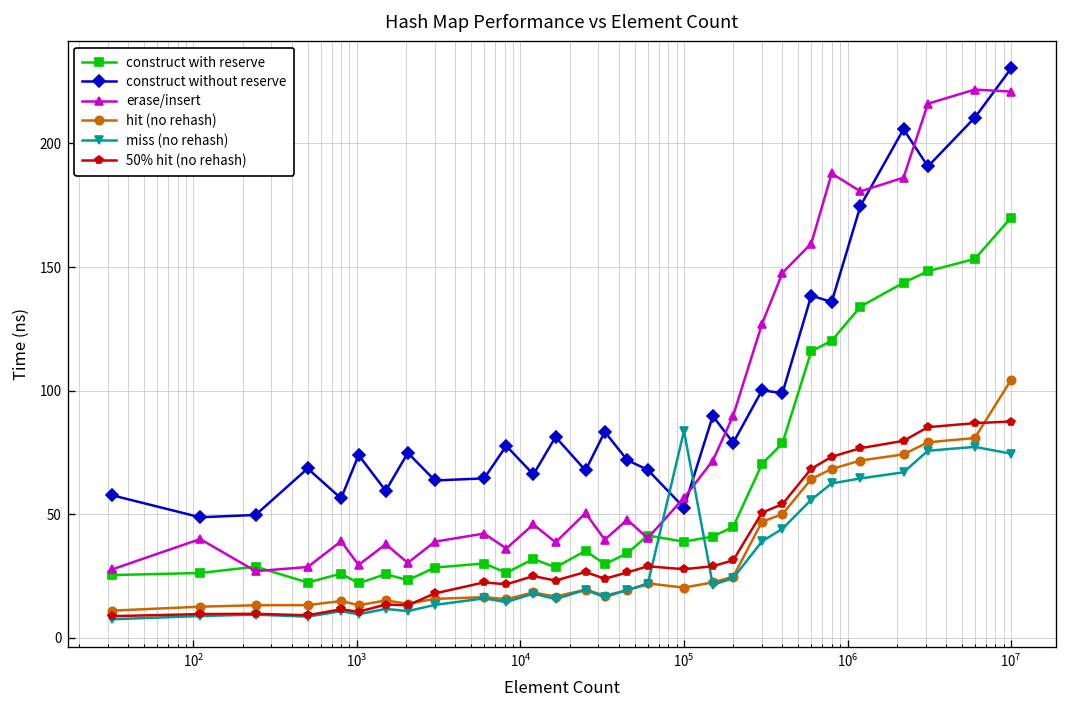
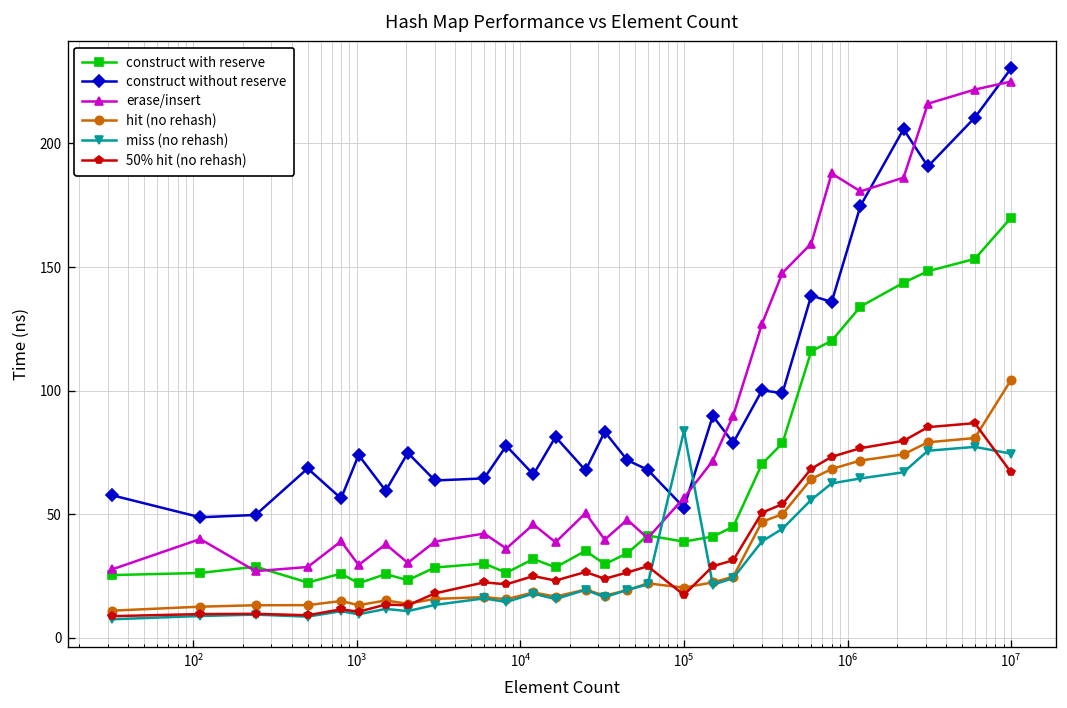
50% hit (no rehash), 10^5: 28 -> 17
erase/insert, 10^7: 221 -> 225
50% hit (no rehash), 10^7: 87 -> 67
